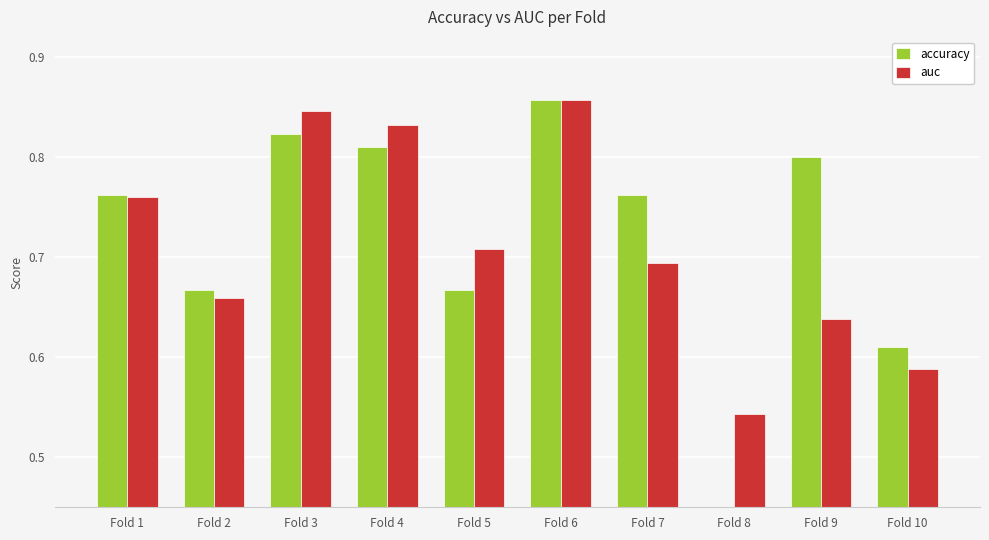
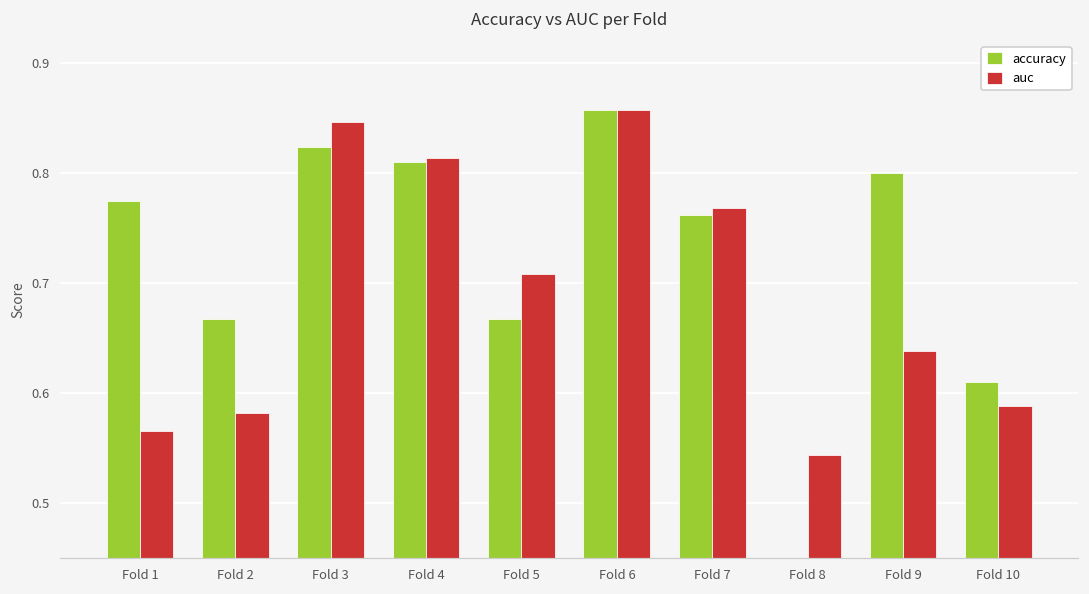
accuracy, Fold 1: 0.762 -> 0.775
auc, Fold 1: 0.760 -> 0.566
auc, Fold 2: 0.659 -> 0.582
auc, Fold 4: 0.832 -> 0.814
auc, Fold 7: 0.694 -> 0.768
